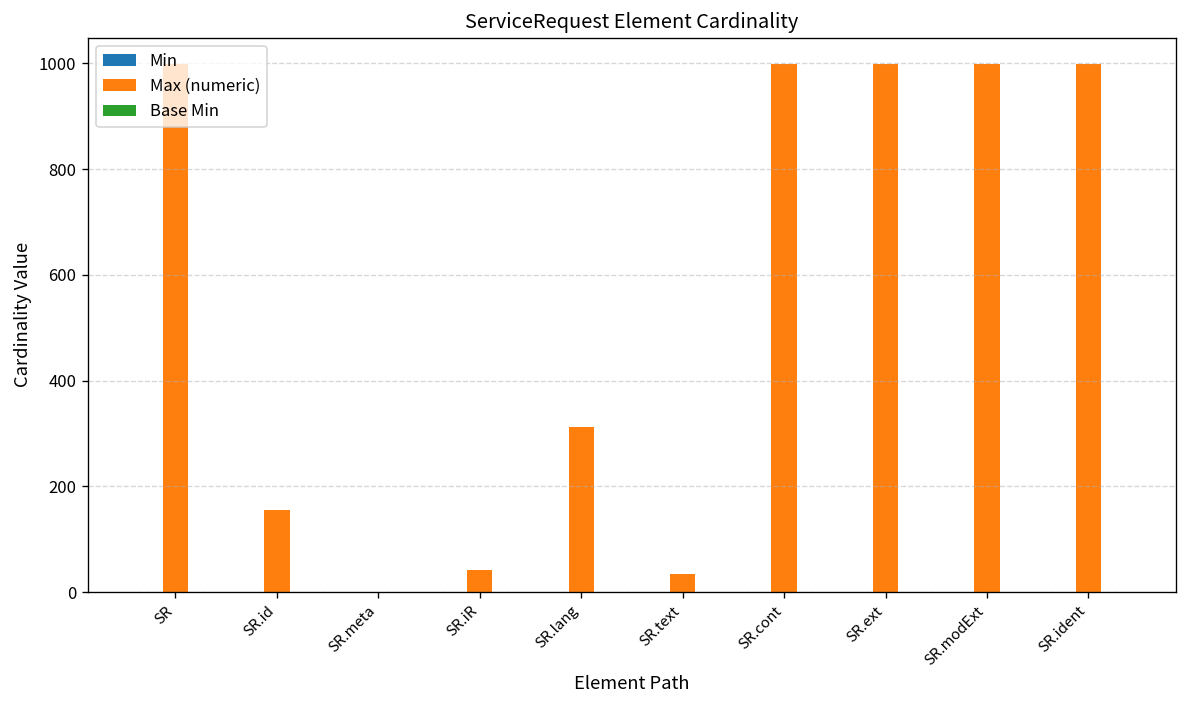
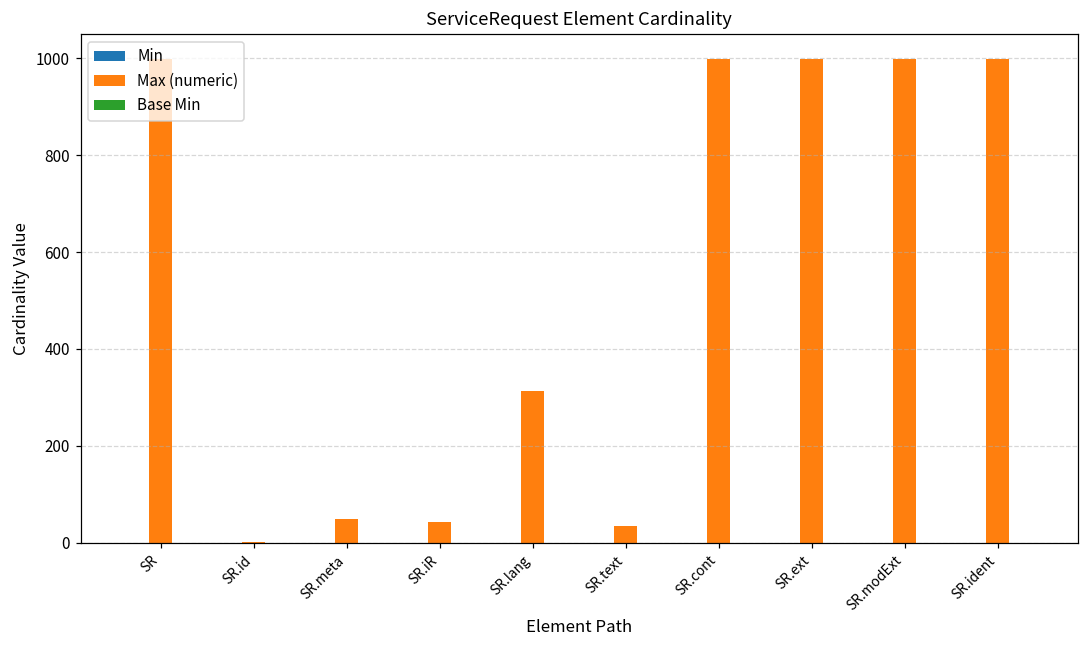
Max (numeric), SR.id: 160 -> 0
Max (numeric), SR.meta: 0 -> 50
